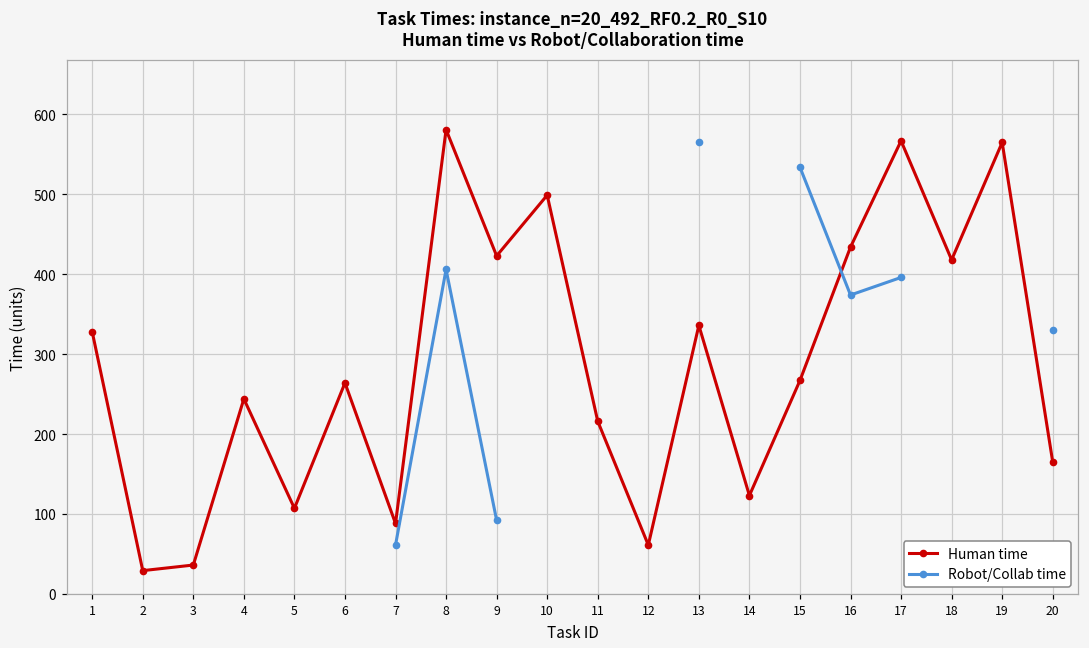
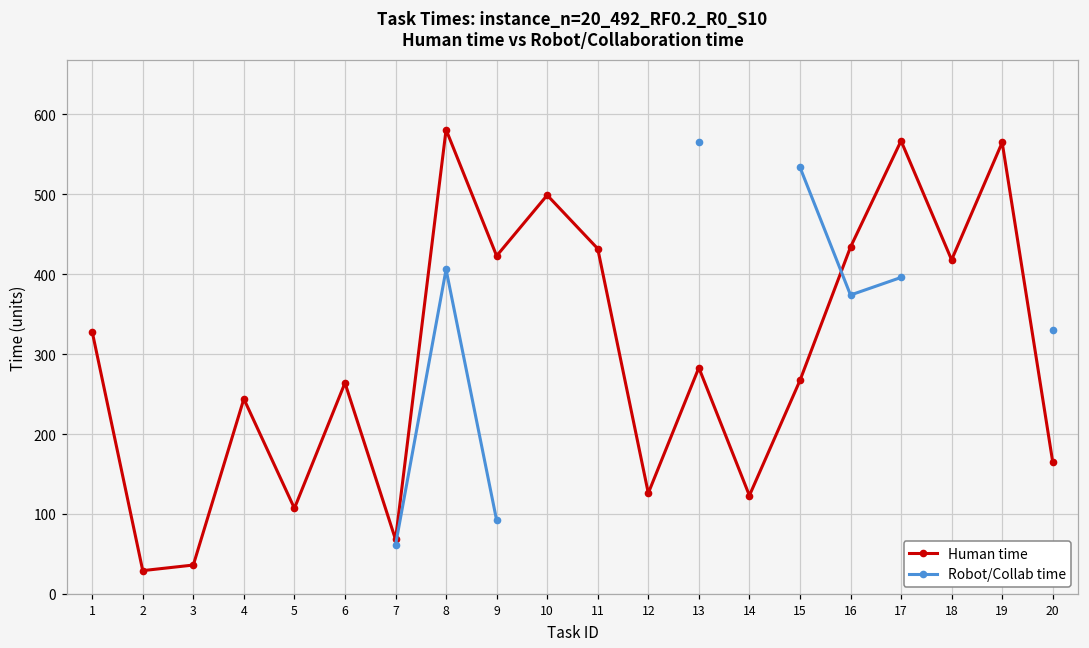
Human time, 7: 90 -> 70
Human time, 11: 220 -> 430
Human time, 12: 60 -> 130
Human time, 13: 340 -> 280
